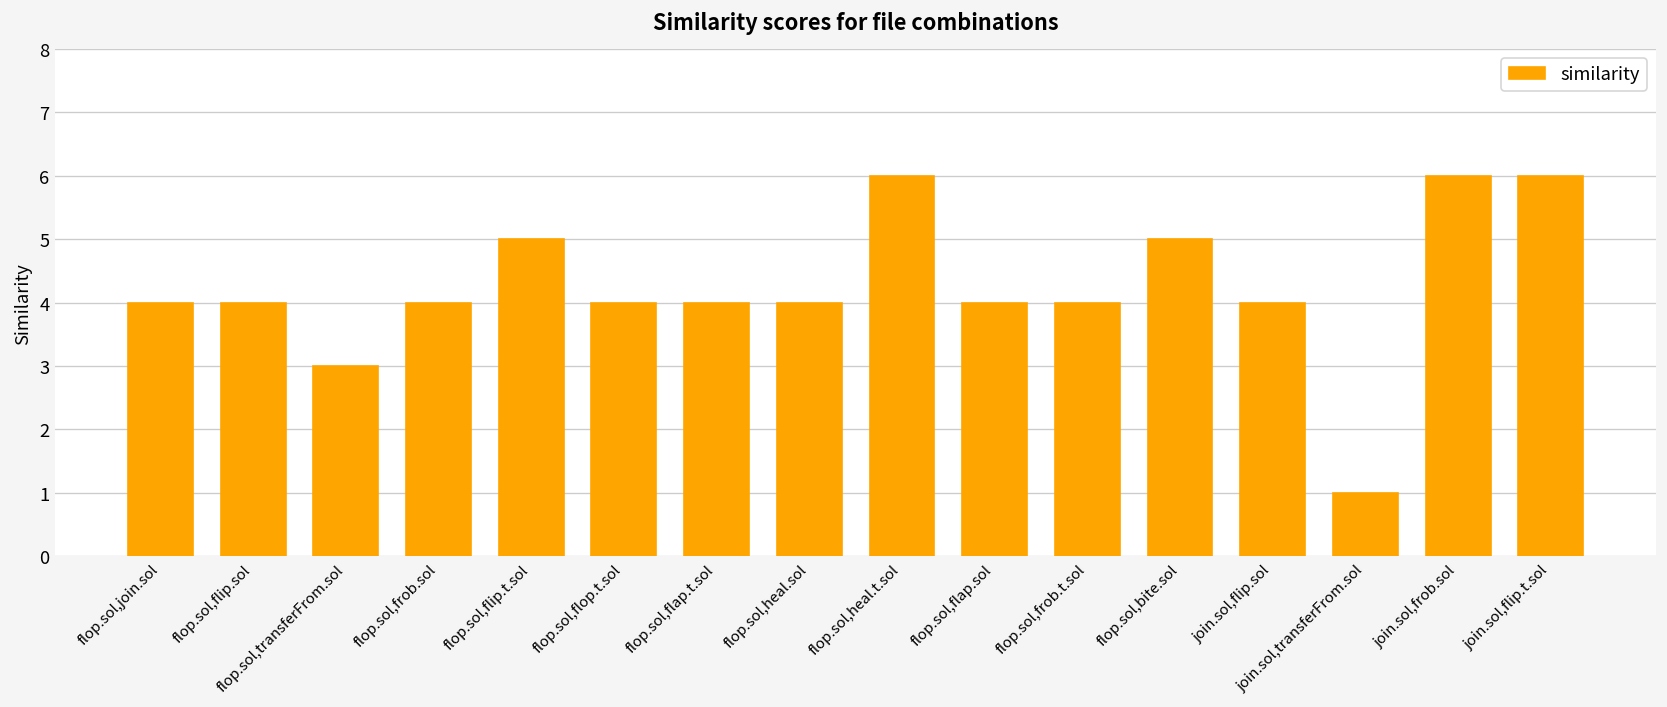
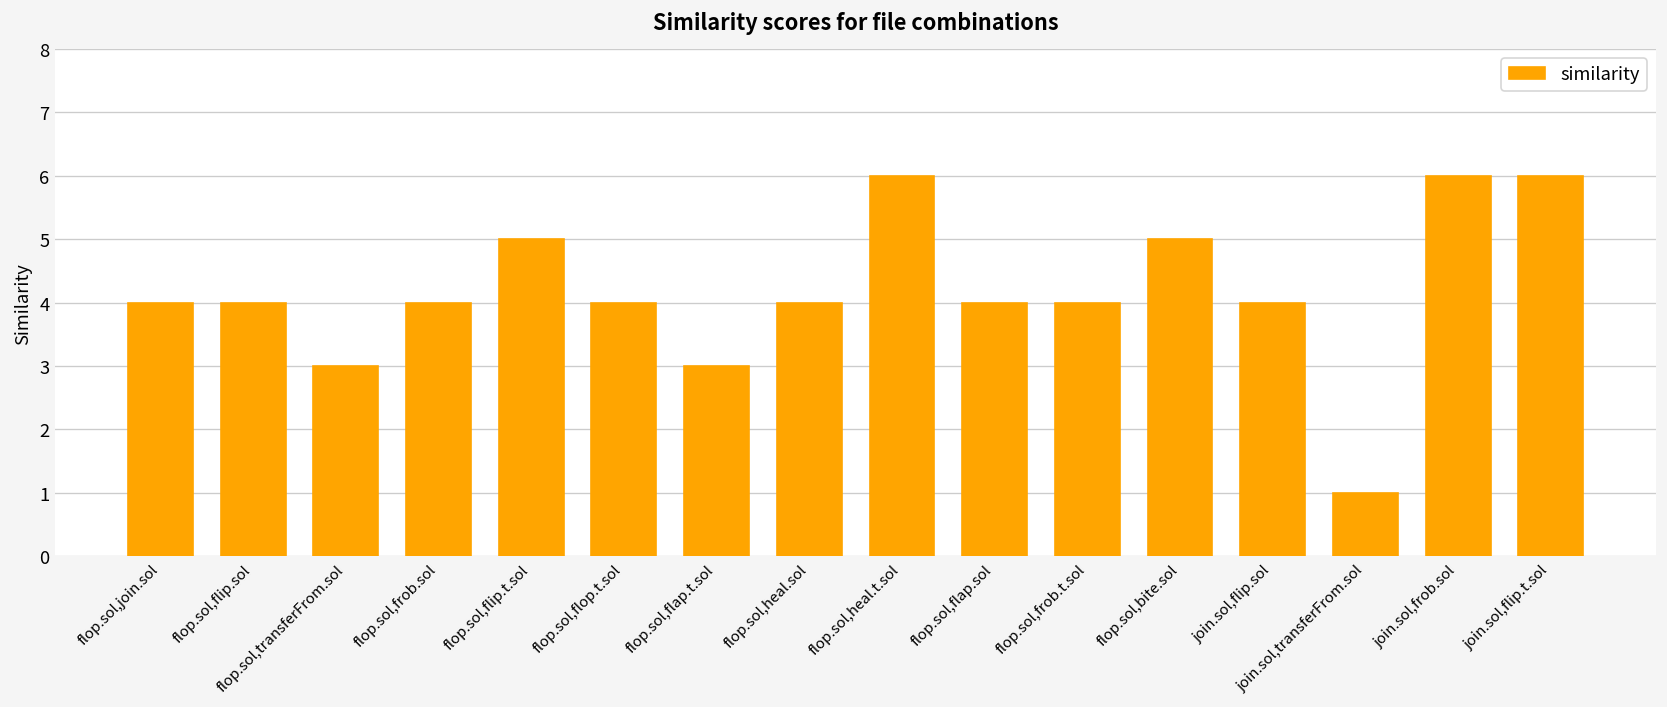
flop.sol,flap.t.sol: 4 -> 3
